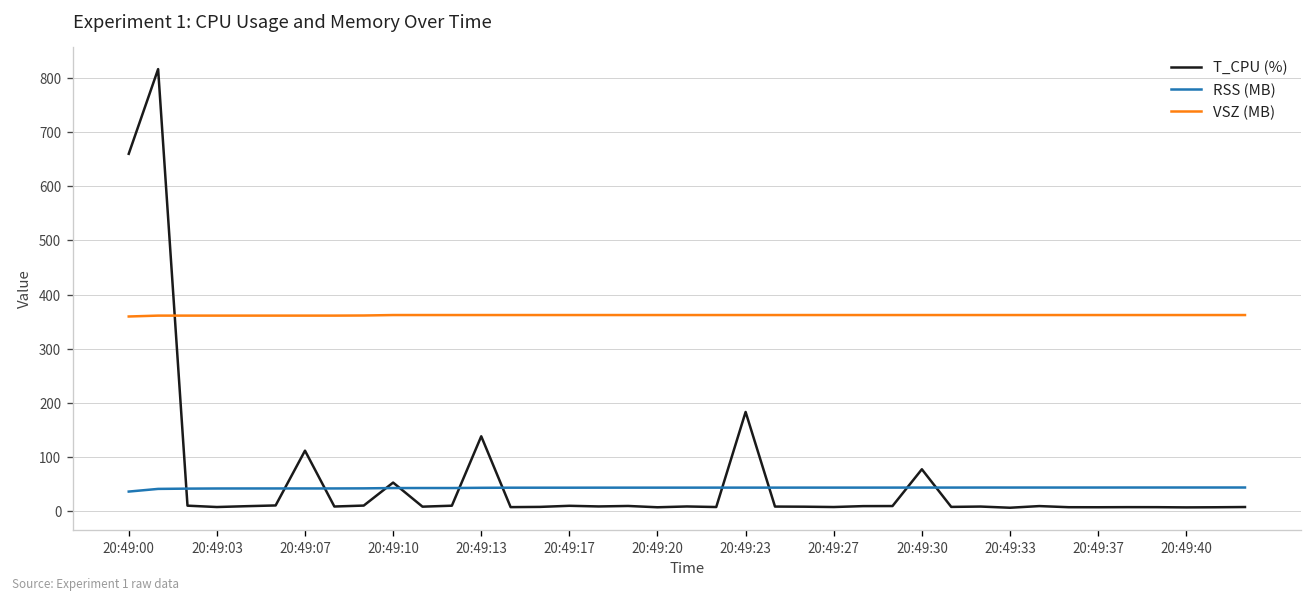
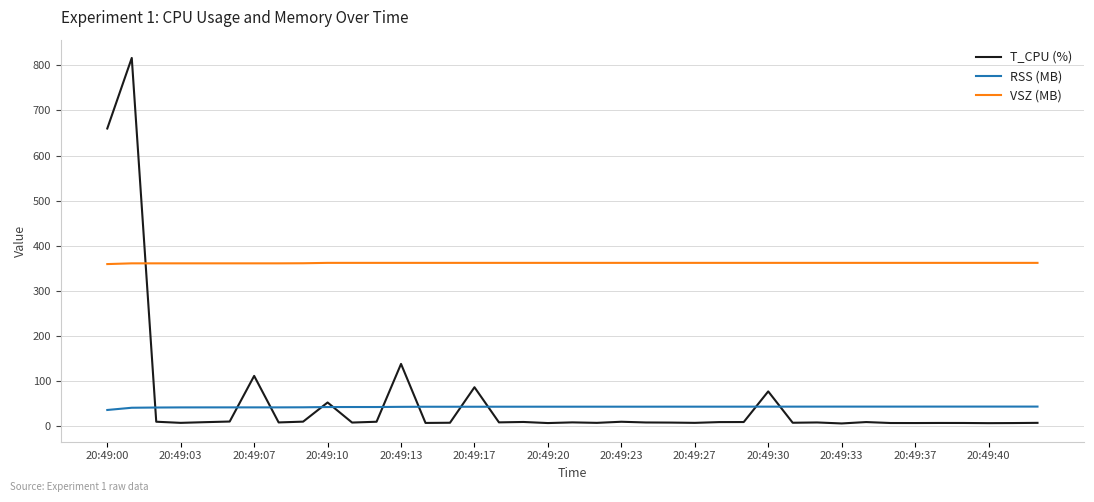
T_CPU (%), 20:49:17: 10 -> 90
T_CPU (%), 20:49:23: 180 -> 10
